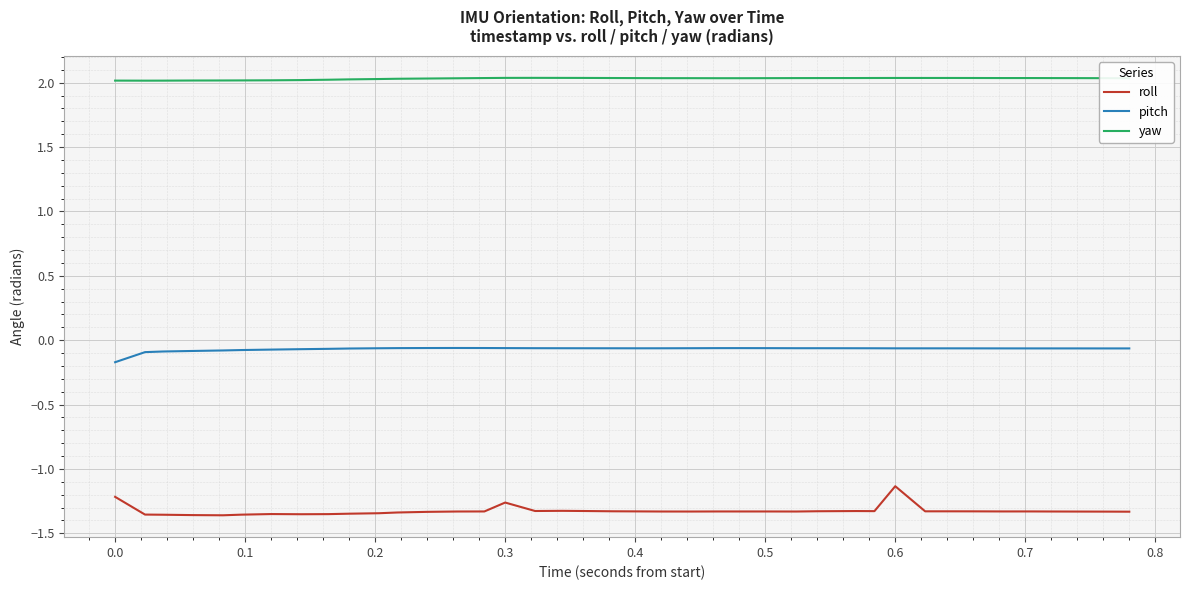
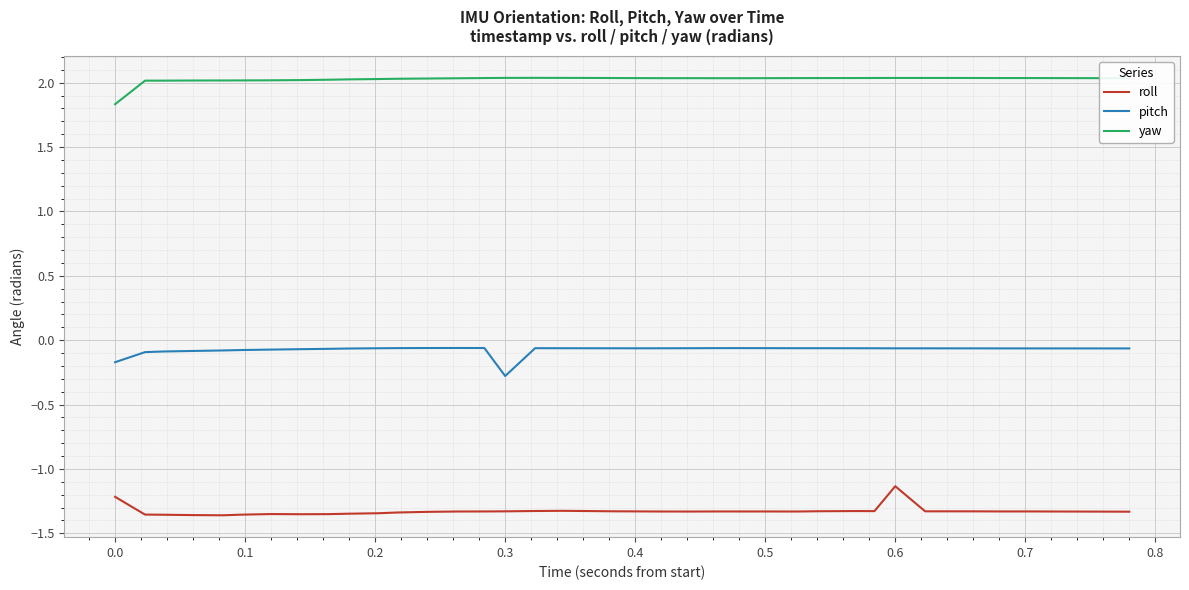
yaw, 0.0: 2.02 -> 1.83
roll, 0.3: -1.26 -> -1.33
pitch, 0.3: -0.06 -> -0.28
